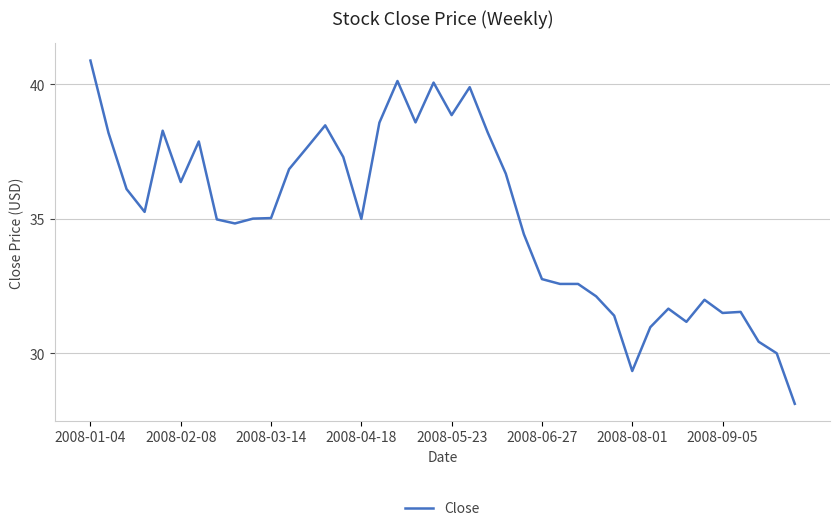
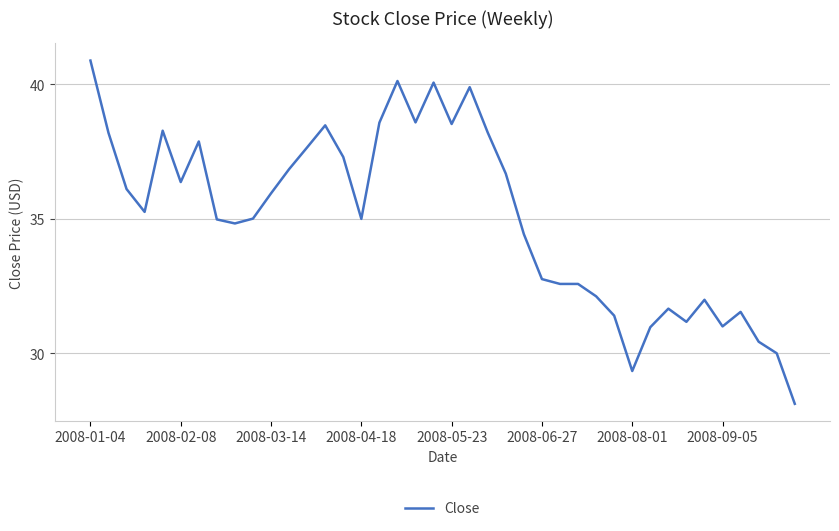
2008-03-14: 35.0 -> 36.0
2008-05-23: 38.9 -> 38.5
2008-09-05: 31.5 -> 31.0
